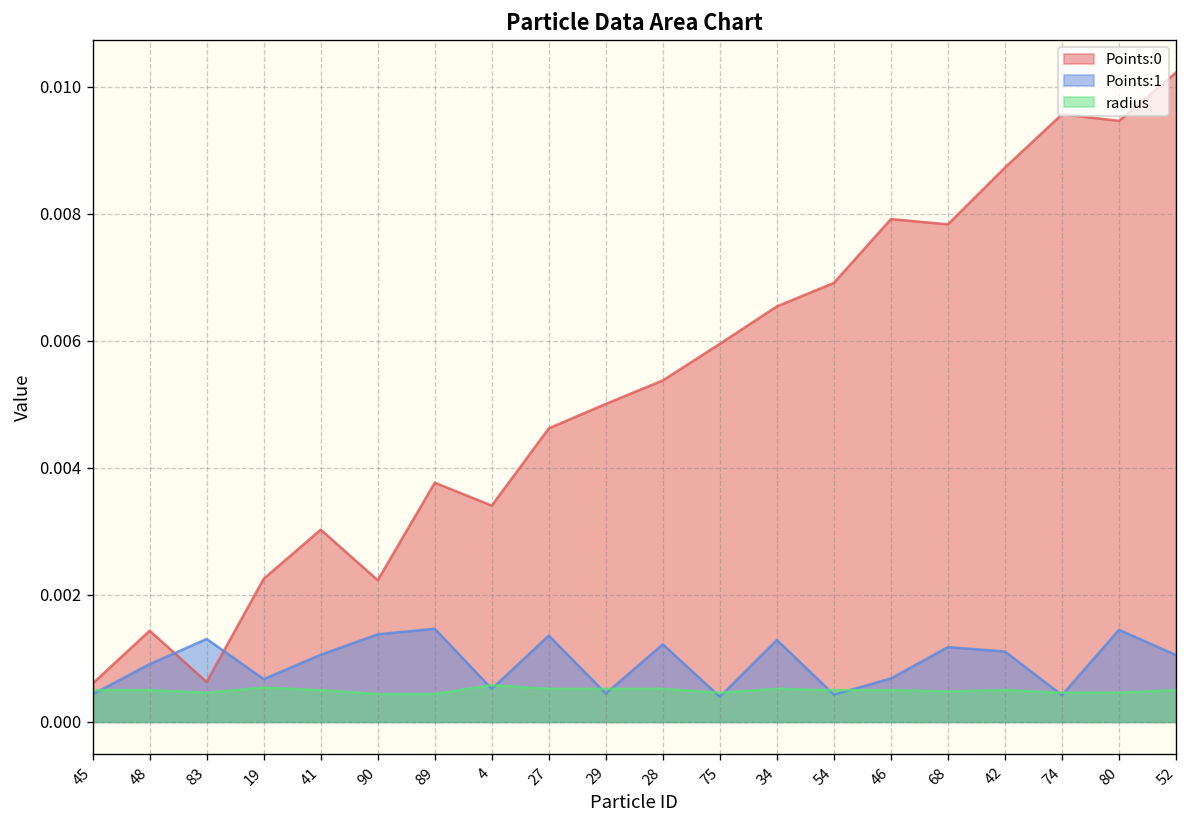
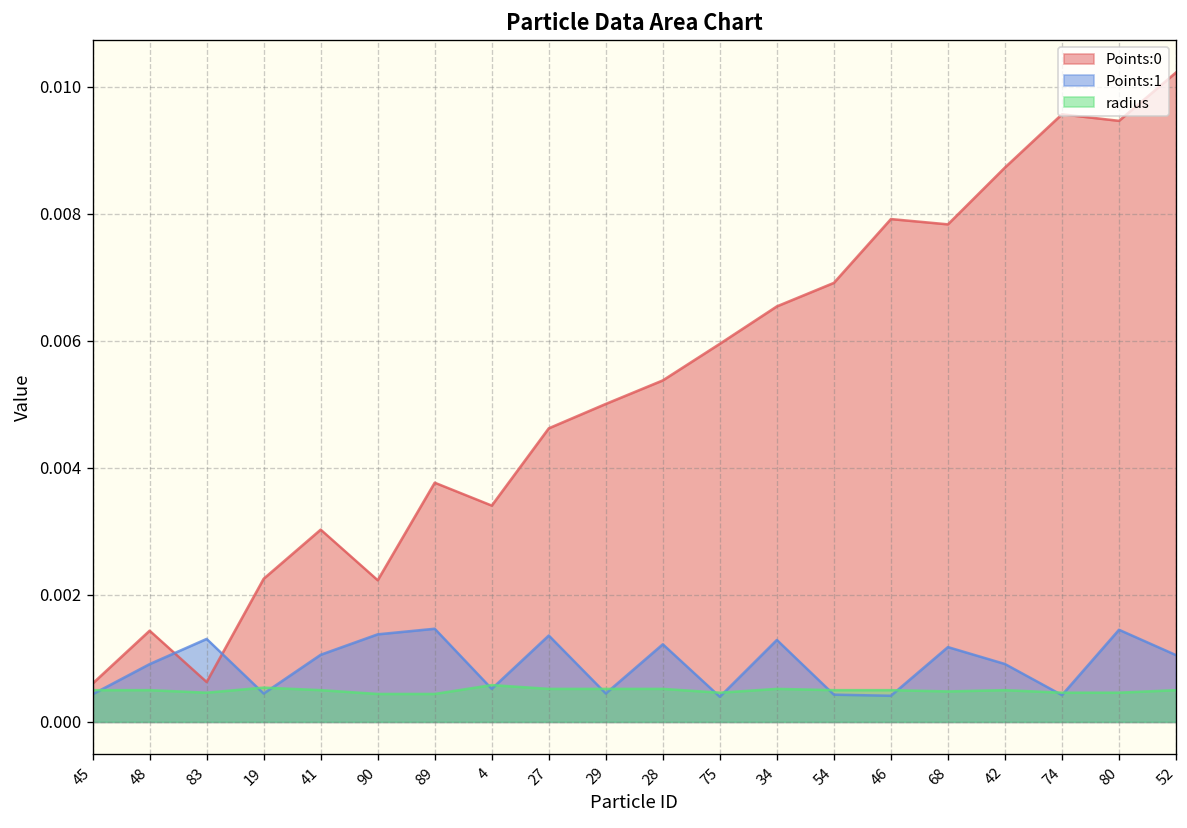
Points:1, 19: 0.0007 -> 0.0004
Points:1, 46: 0.0007 -> 0.0004
Points:1, 42: 0.0011 -> 0.0009
